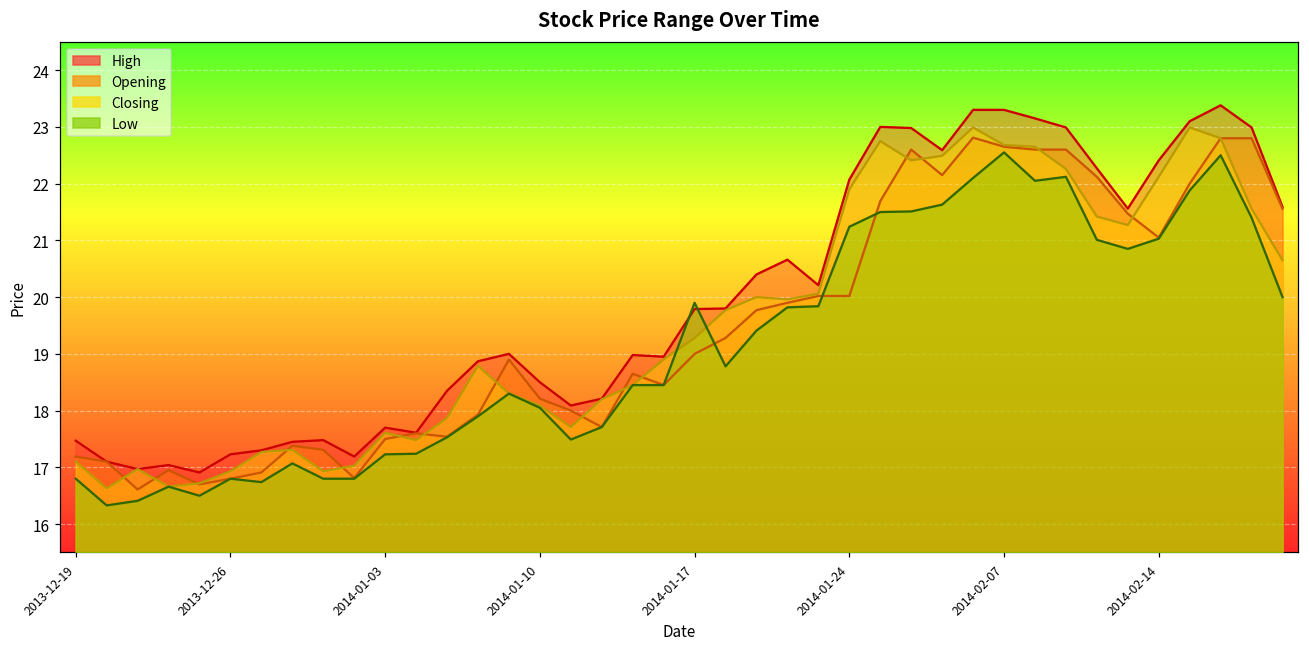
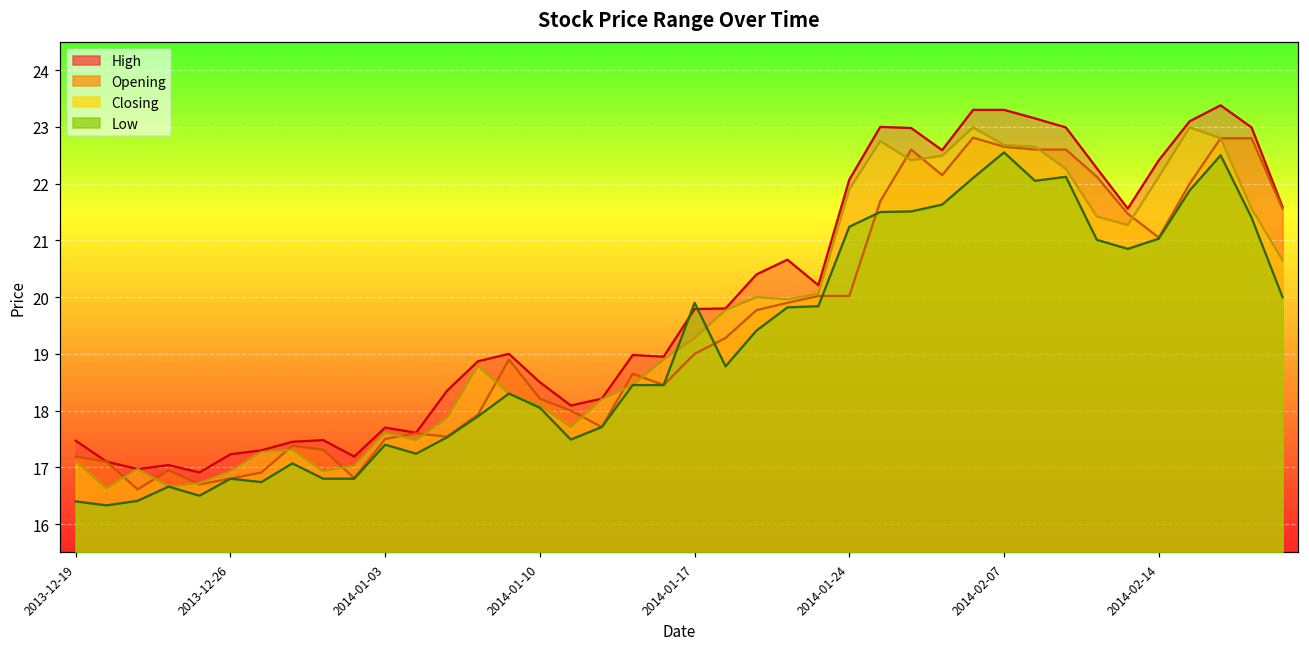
Low, 2013-12-19: 16.8 -> 16.4
Low, 2014-01-03: 17.2 -> 17.4
